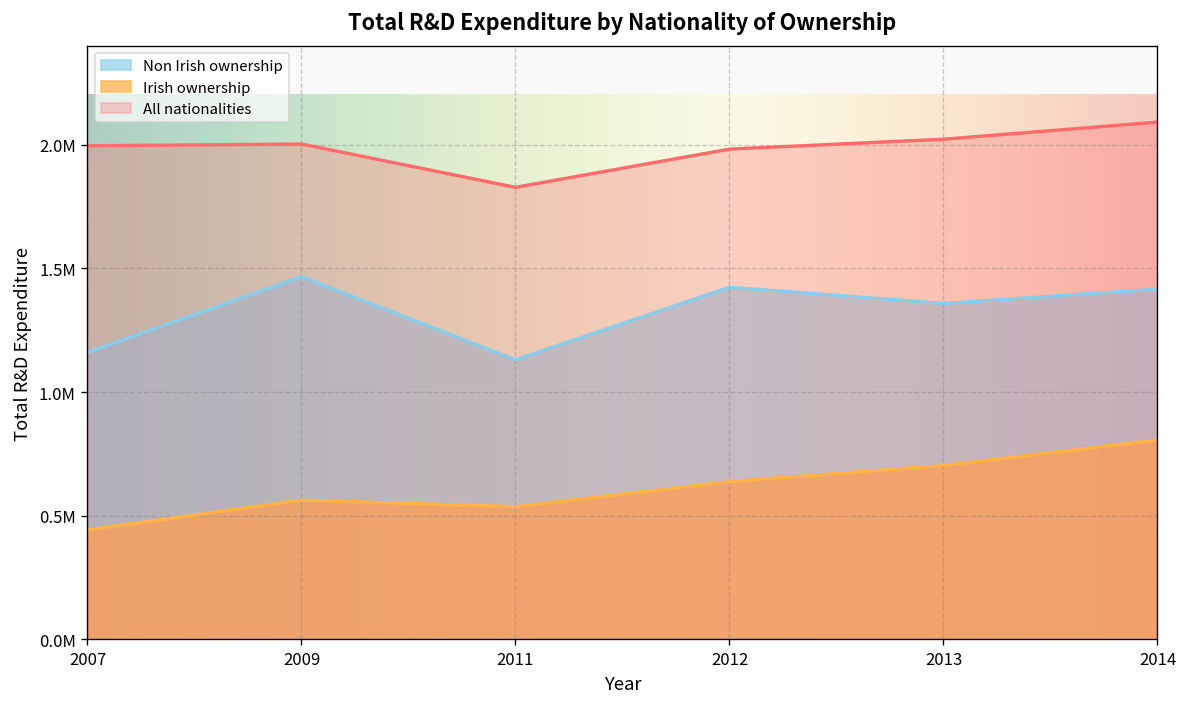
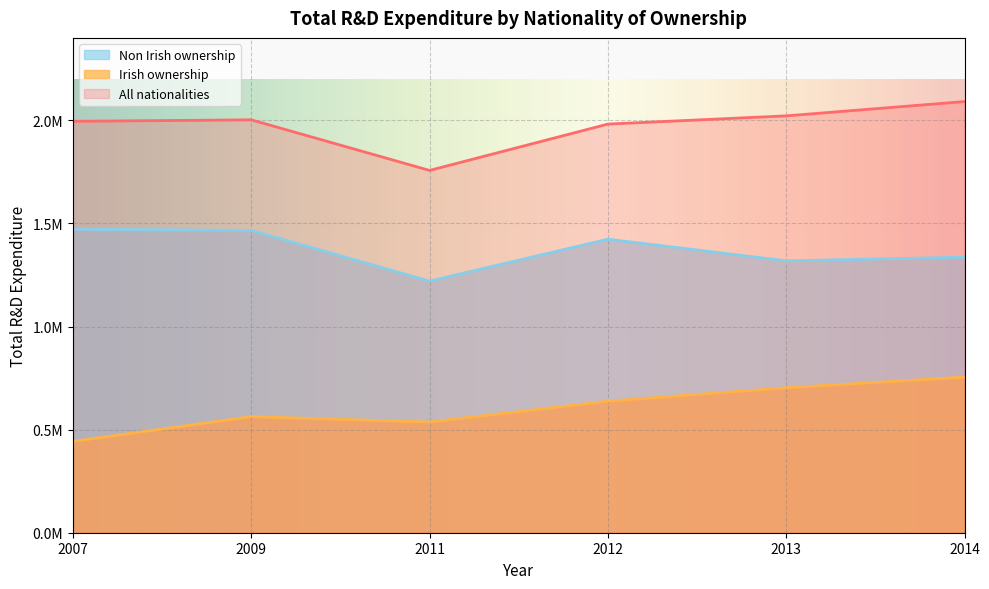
Non Irish ownership, 2007: 1160000 -> 1470000
Non Irish ownership, 2011: 1130000 -> 1220000
All nationalities, 2011: 1830000 -> 1760000
Non Irish ownership, 2013: 1360000 -> 1320000
Non Irish ownership, 2014: 1420000 -> 1340000
Irish ownership, 2014: 810000 -> 750000
